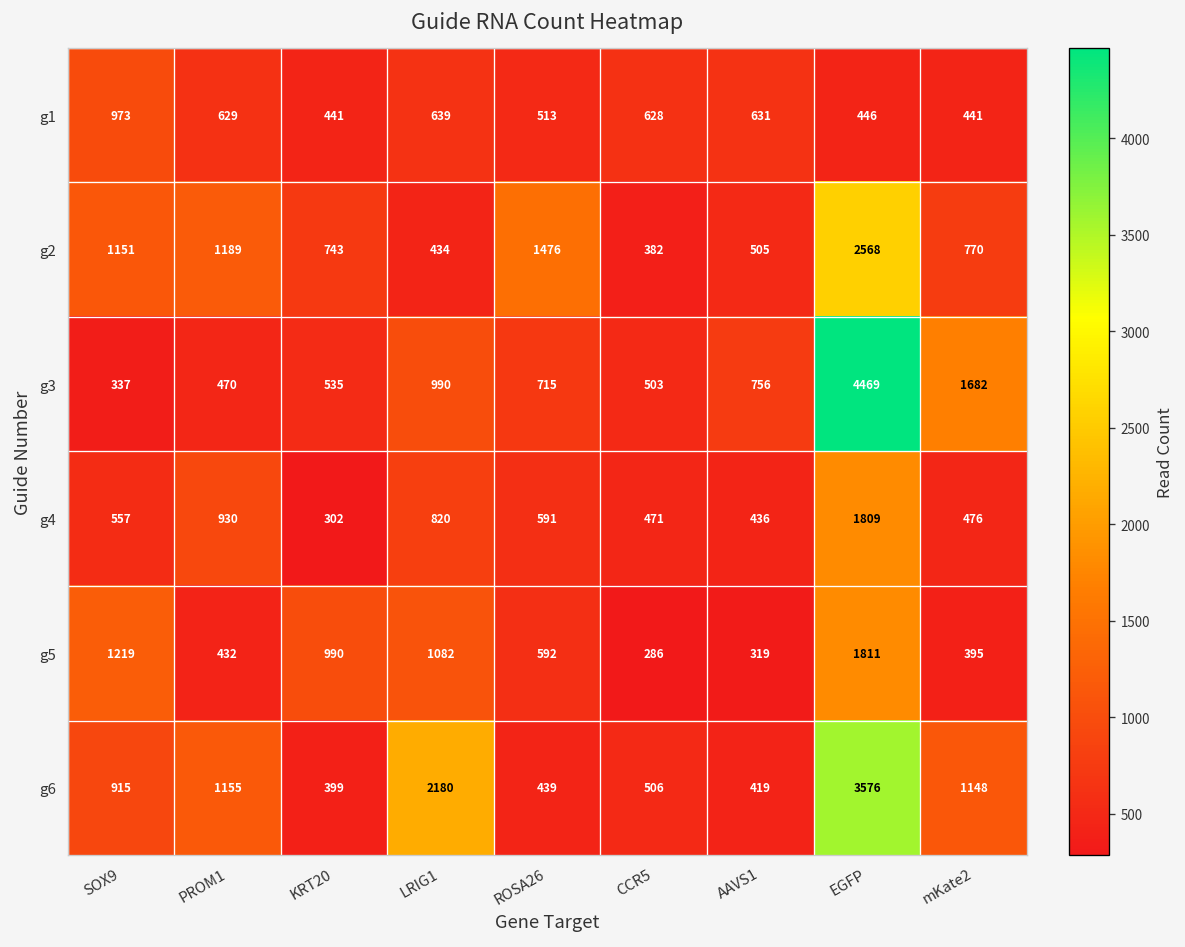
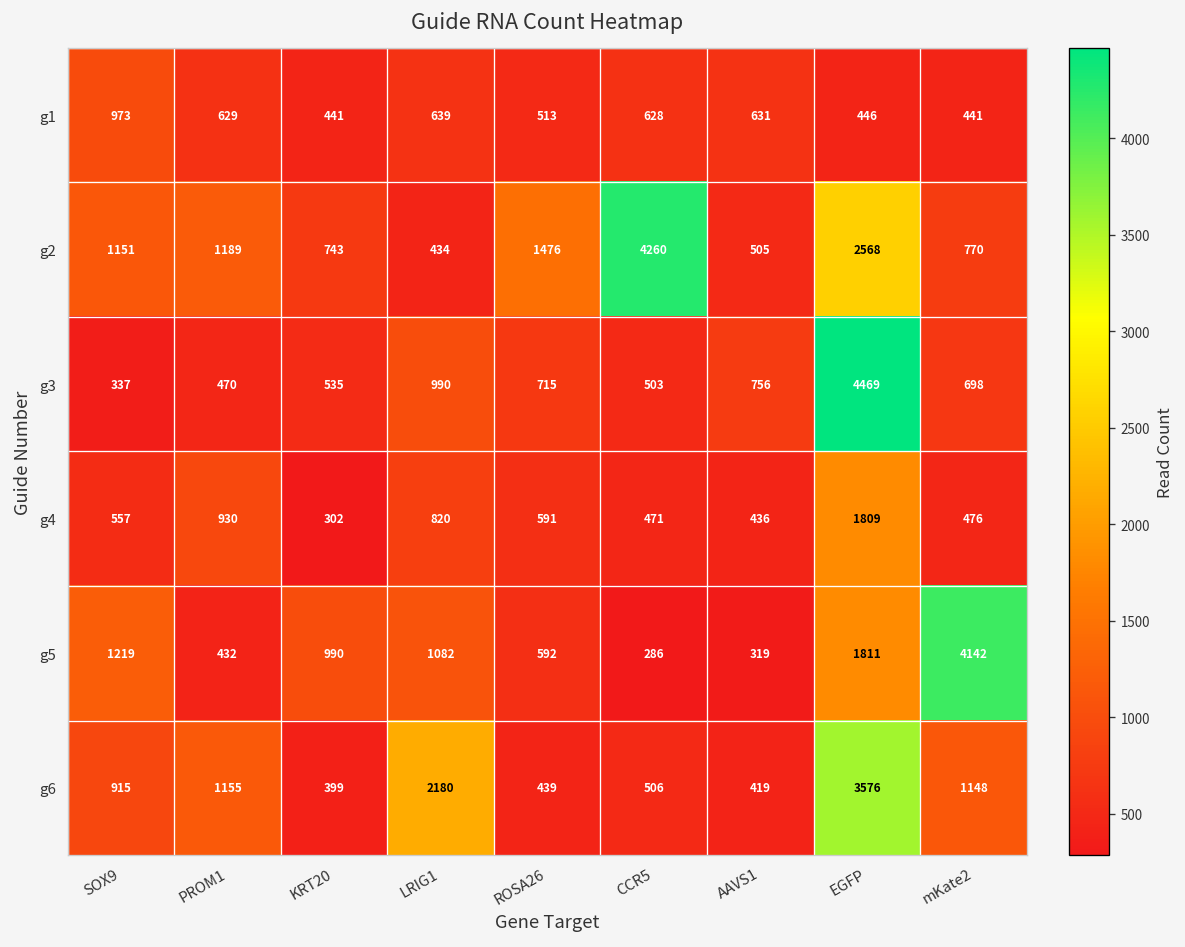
g2, CCR5: 382 -> 4260
g3, mKate2: 1682 -> 698
g5, mKate2: 395 -> 4142
